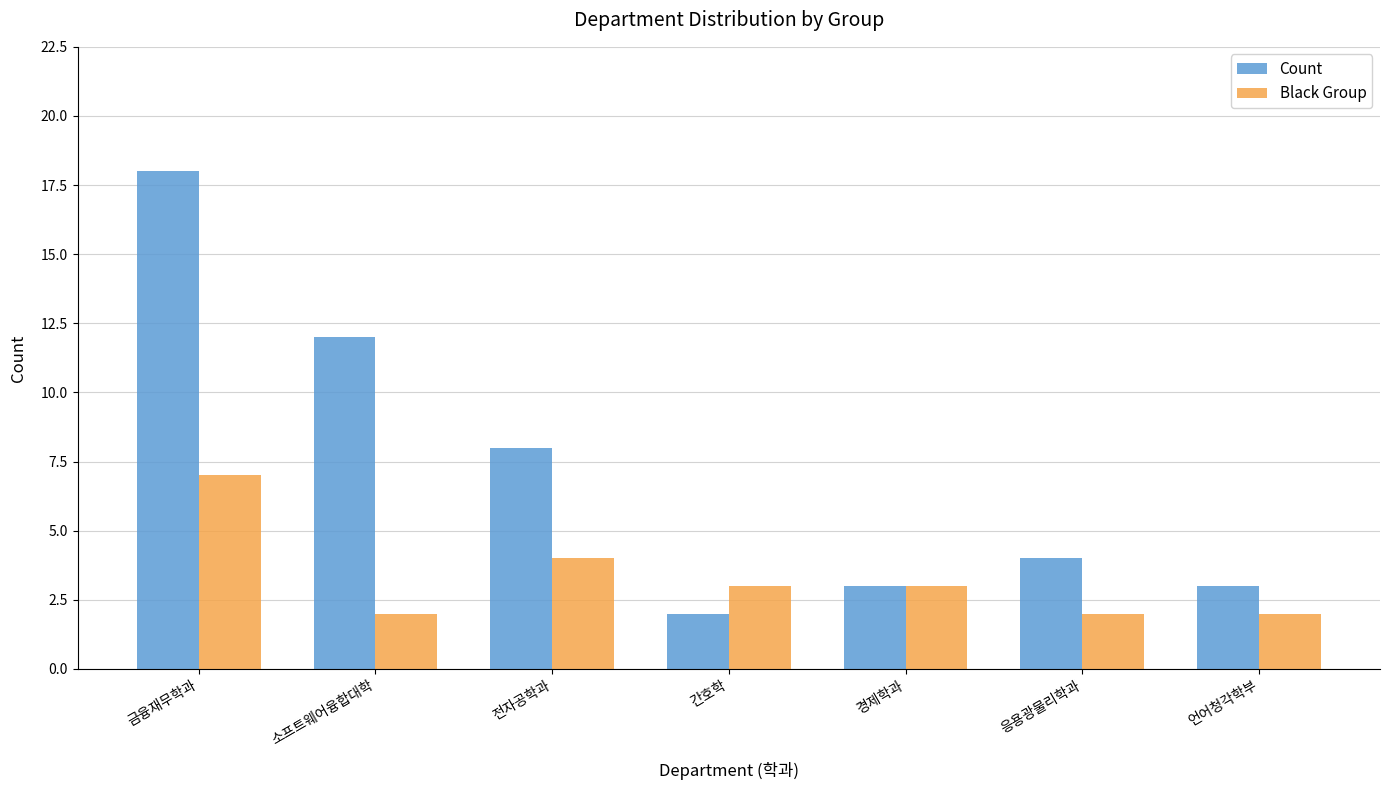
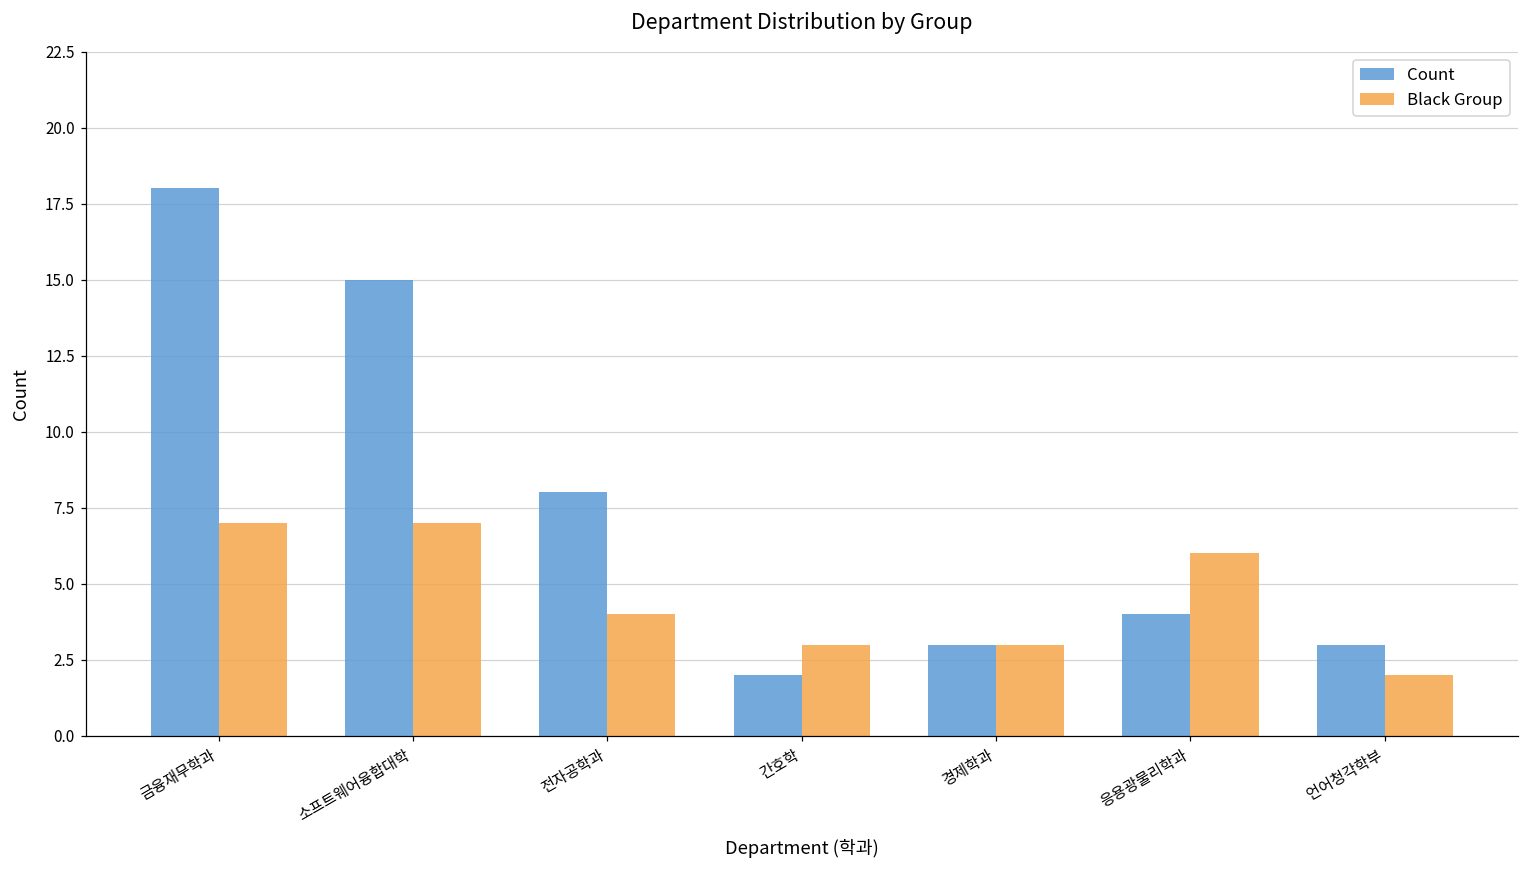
Count, 소프트웨어융합대학: 12 -> 15
Black Group, 소프트웨어융합대학: 2 -> 7
Black Group, 응용광물리학과: 2 -> 6
